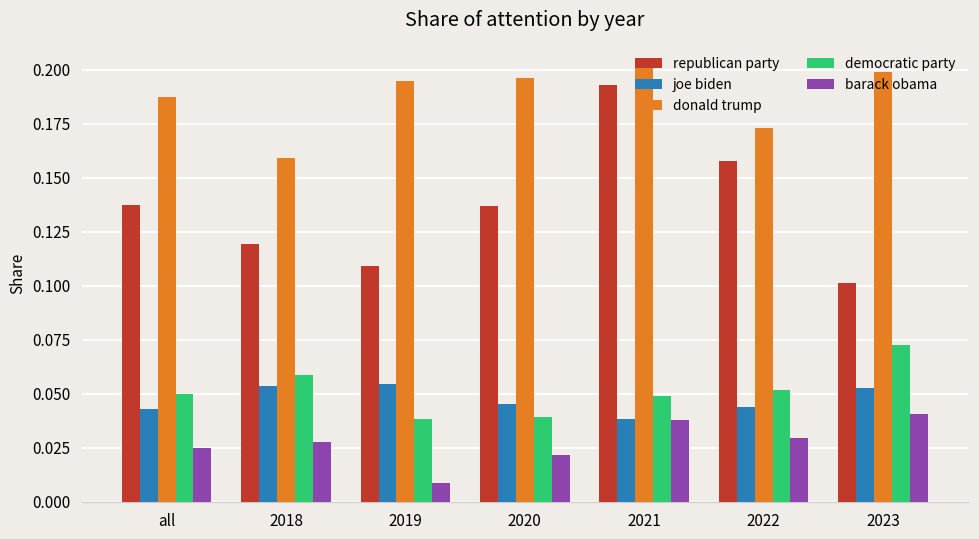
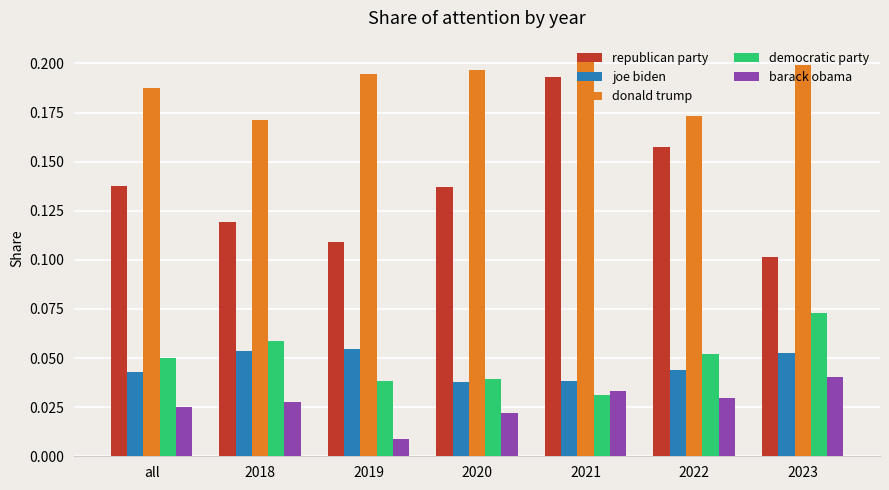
donald trump, 2018: 0.159 -> 0.171
joe biden, 2020: 0.045 -> 0.038
democratic party, 2021: 0.049 -> 0.031
barack obama, 2021: 0.038 -> 0.033
